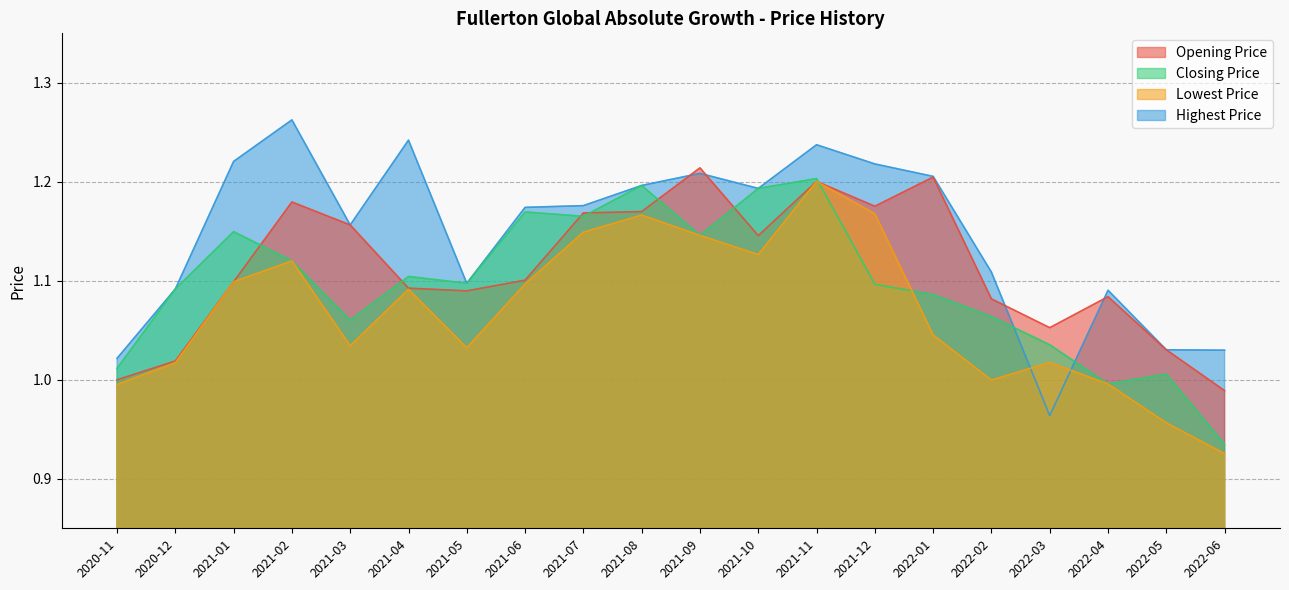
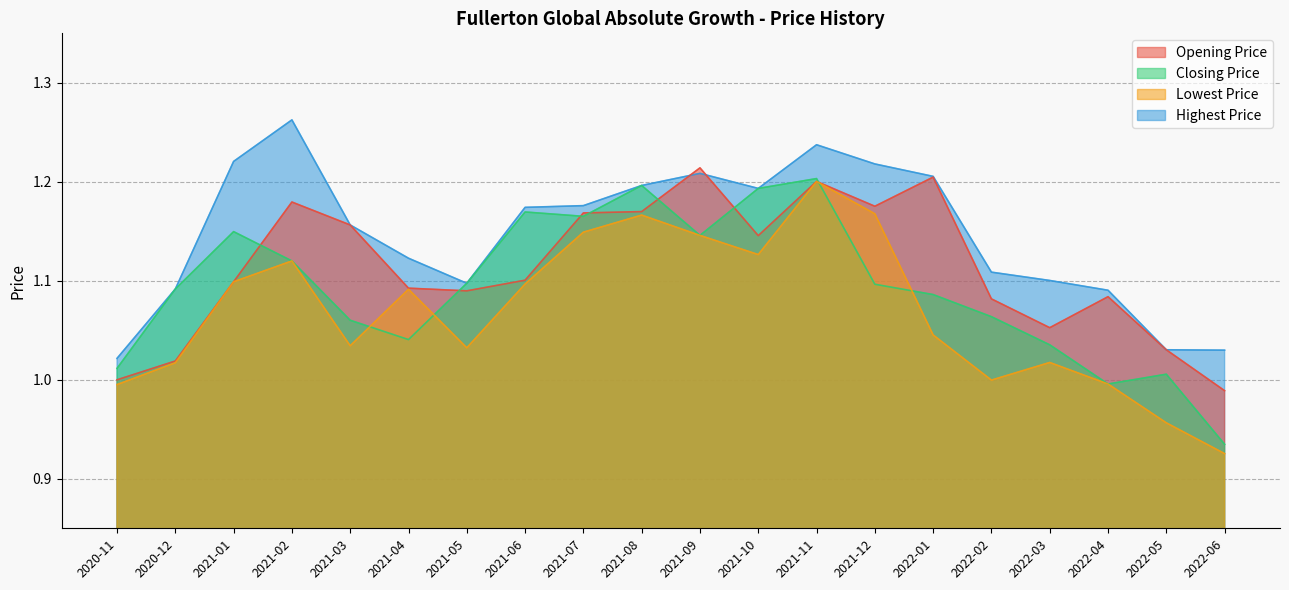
Highest Price, 2021-04: 1.24 -> 1.12
Closing Price, 2021-04: 1.10 -> 1.04
Highest Price, 2022-03: 0.96 -> 1.10
